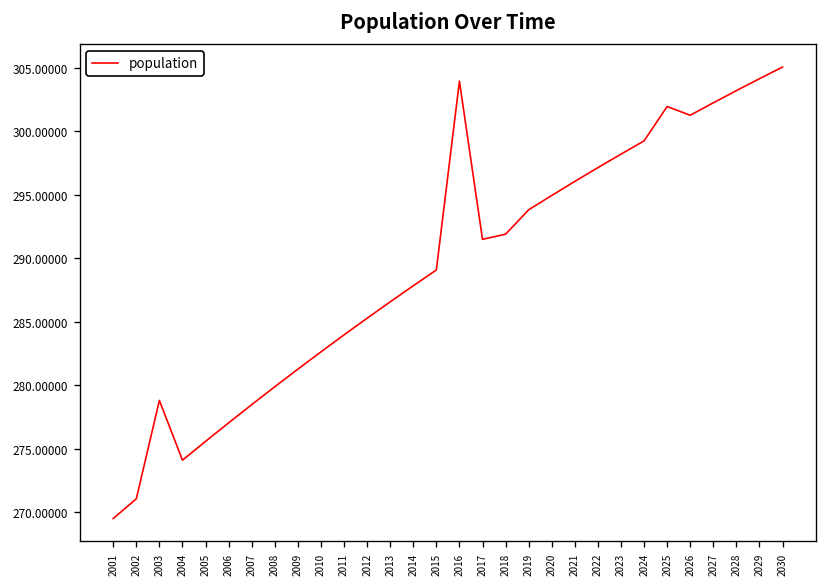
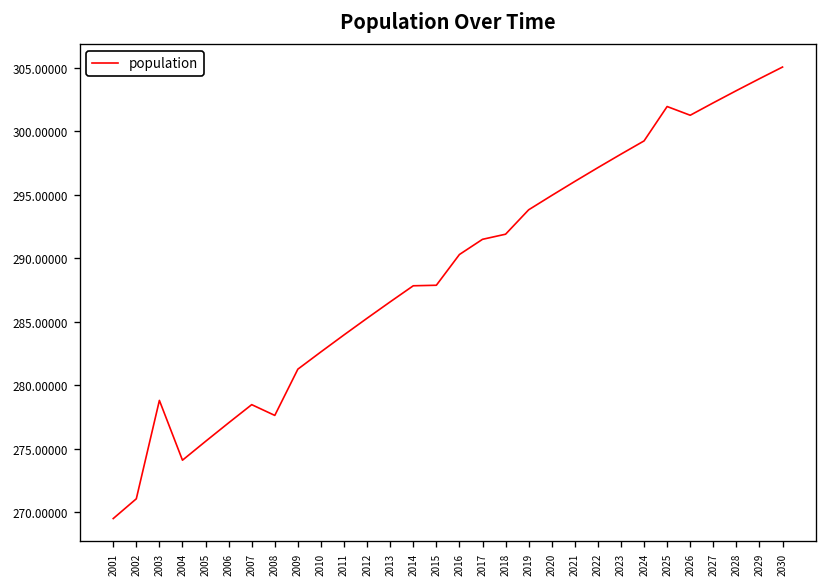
2008: 279.9 -> 277.6
2015: 289.1 -> 287.9
2016: 303.9 -> 290.3
